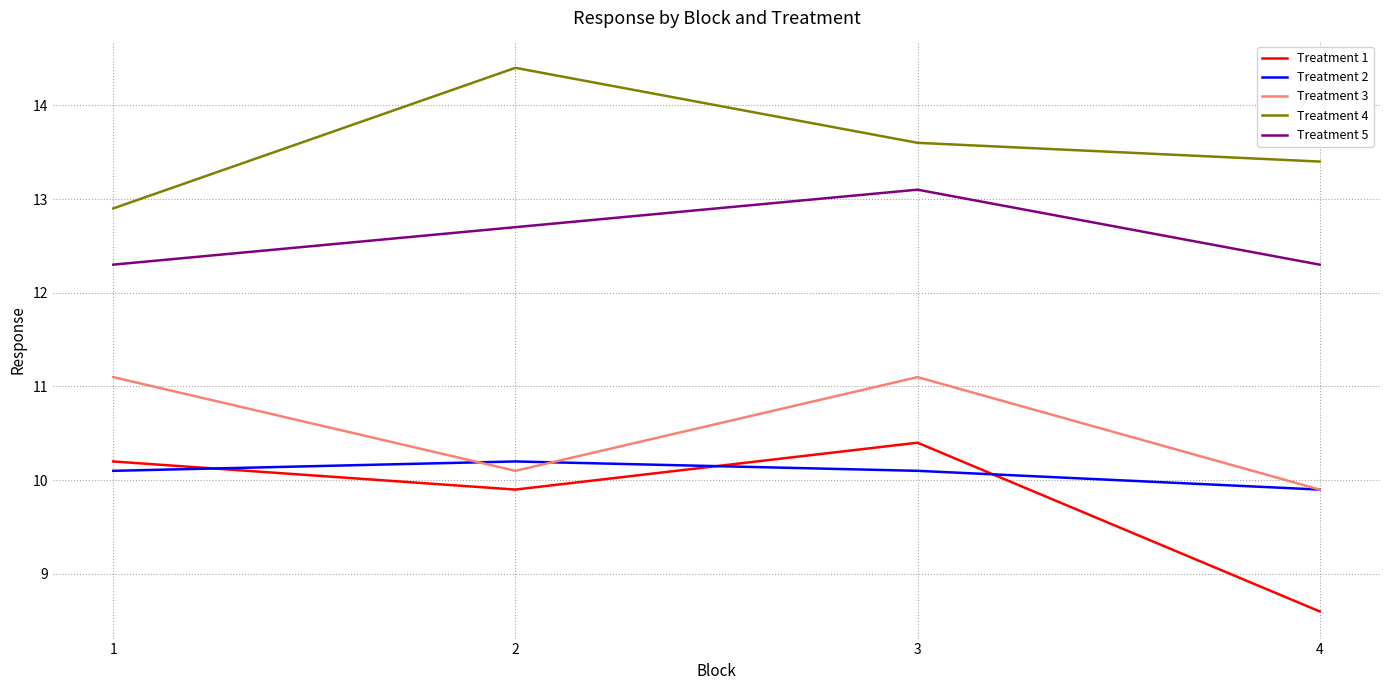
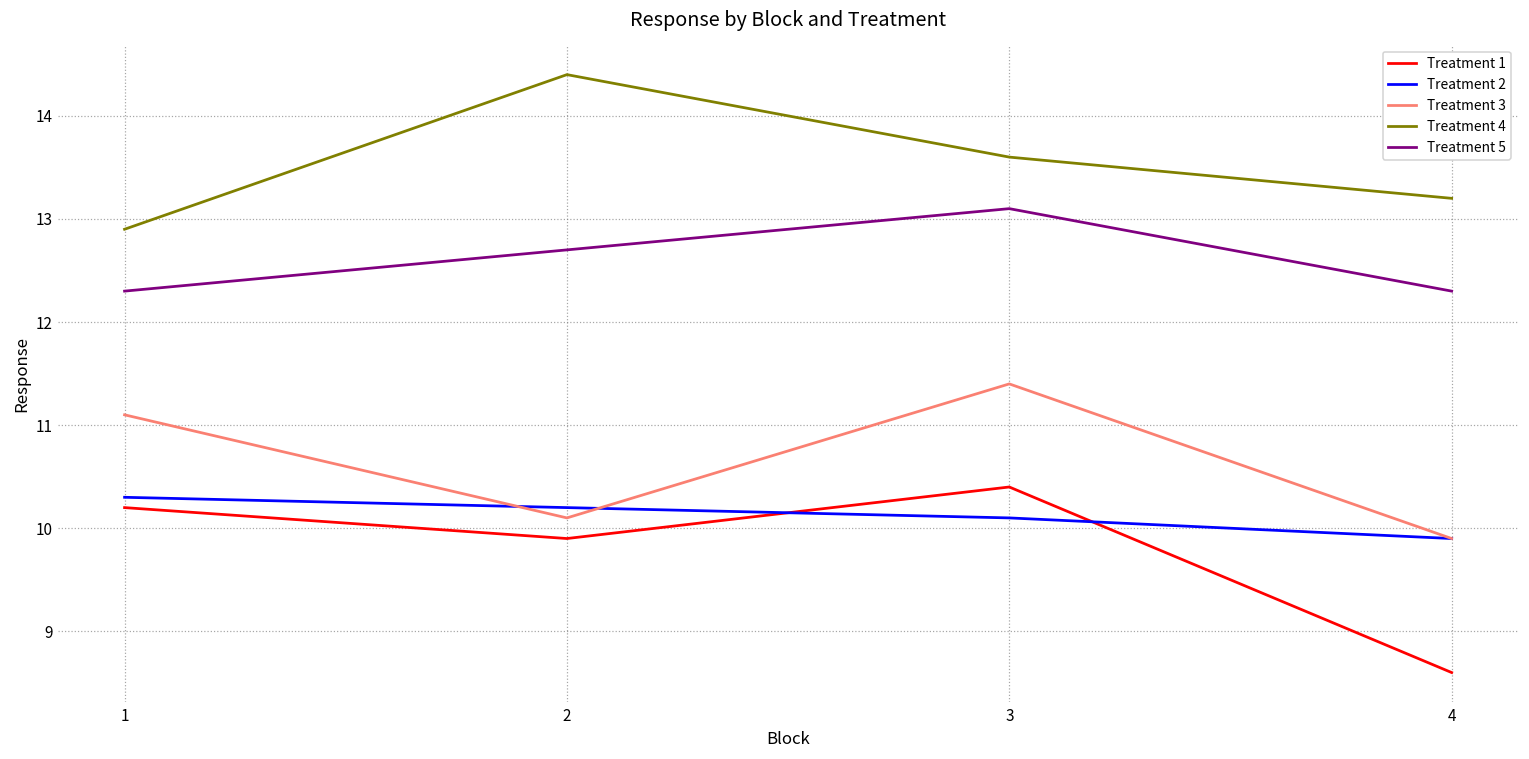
Treatment 2, 1: 10.1 -> 10.3
Treatment 3, 3: 11.1 -> 11.4
Treatment 4, 4: 13.4 -> 13.2
